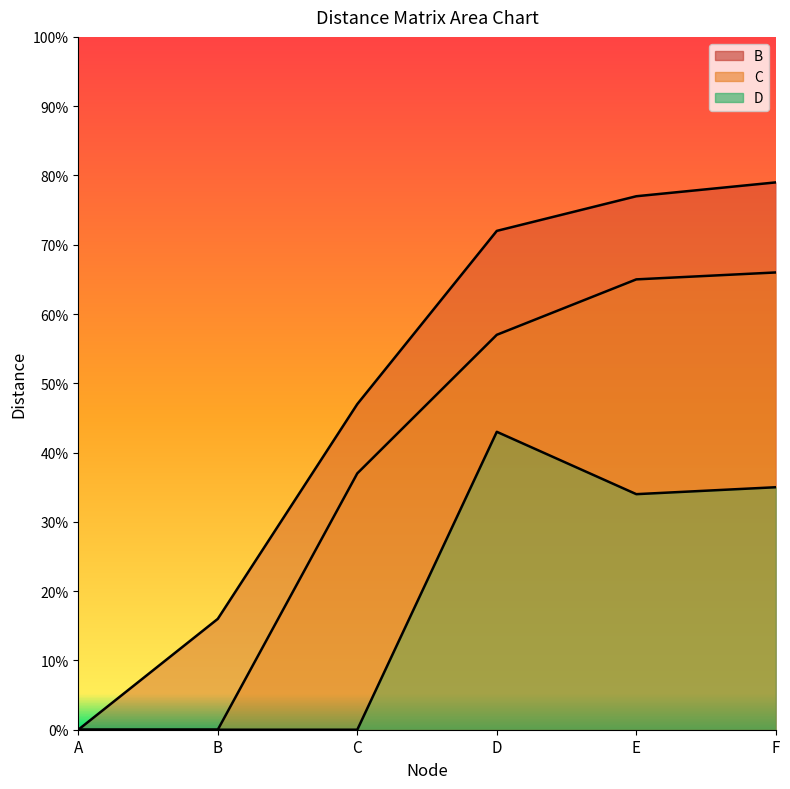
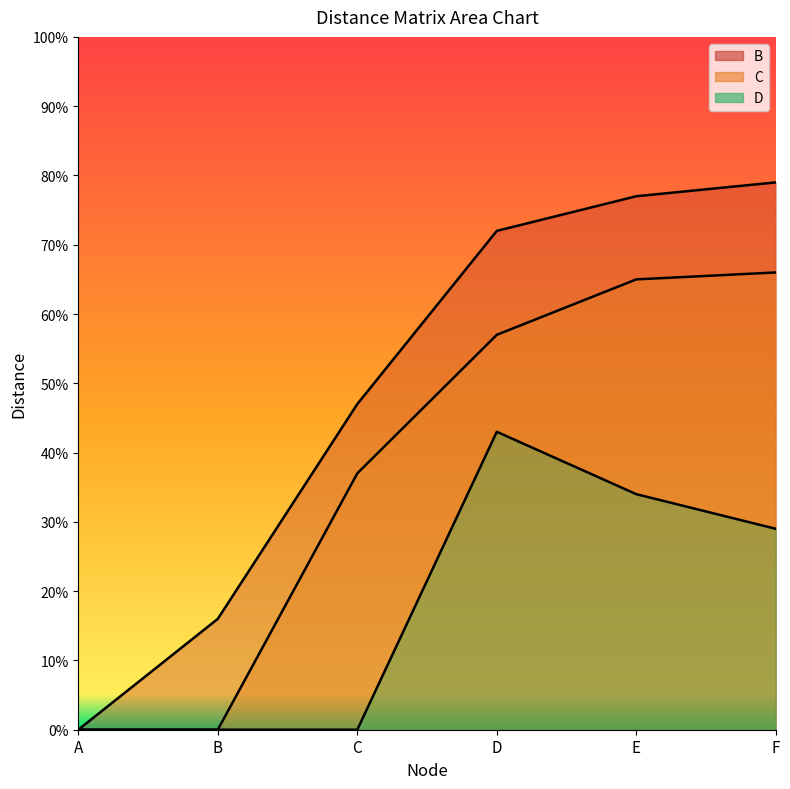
D, F: 35% -> 29%
